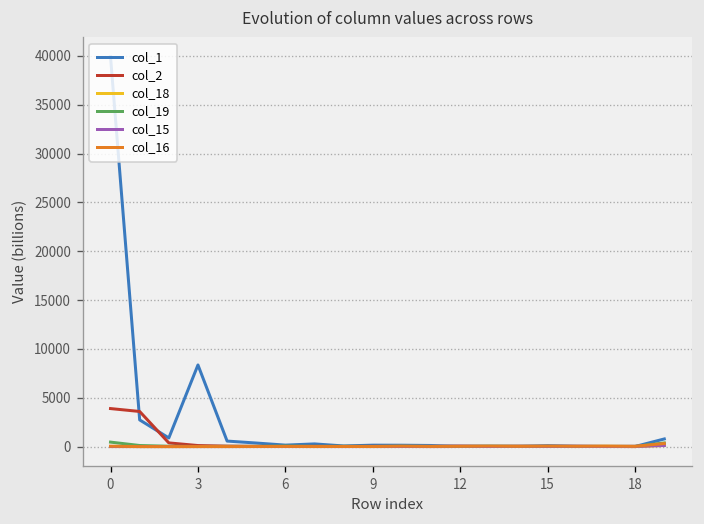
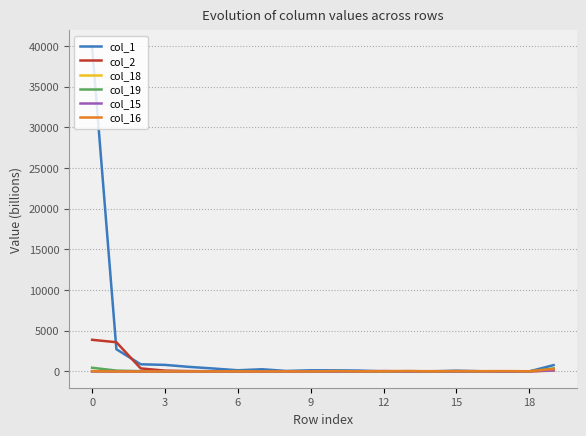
col_1, 3: 8000 -> 1000
